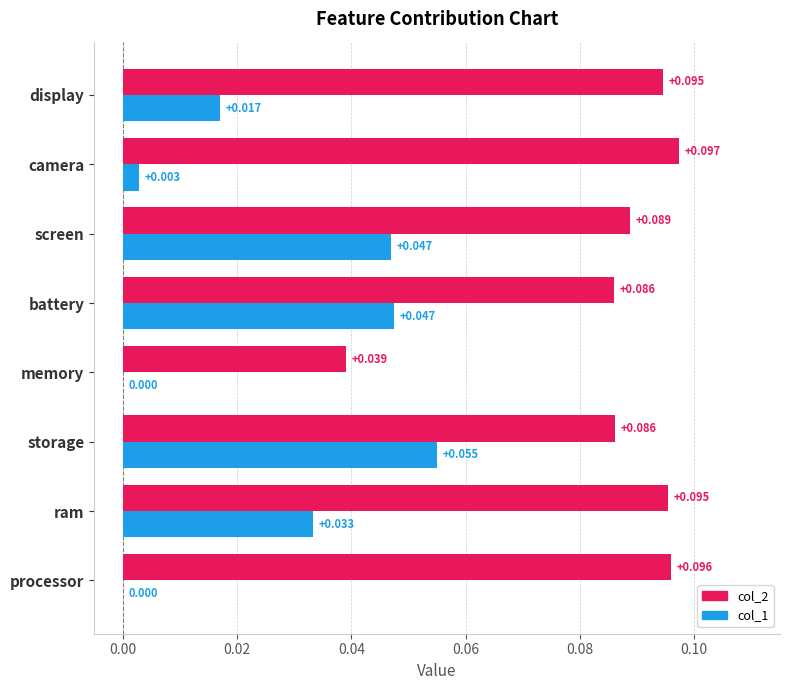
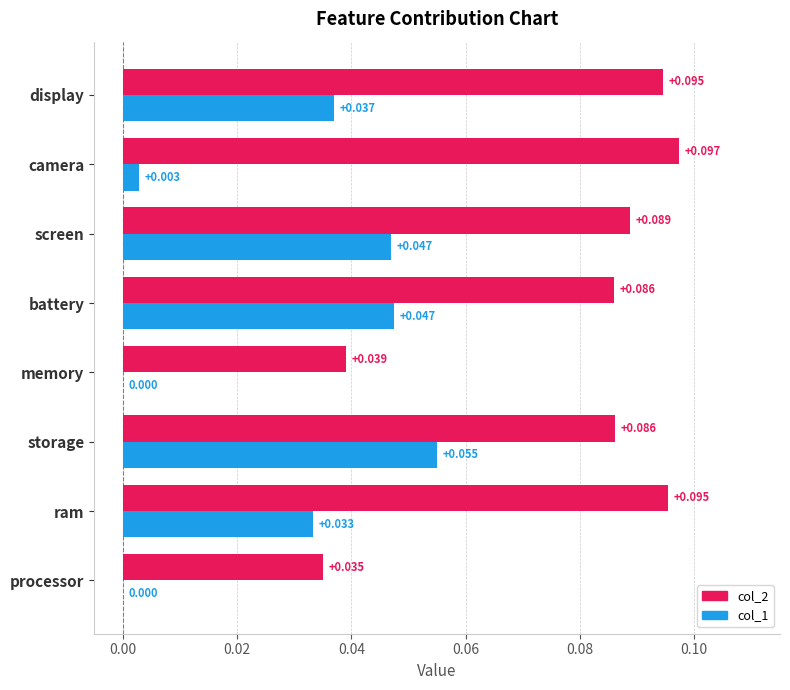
col_1, display: +0.017 -> +0.037
col_2, processor: +0.096 -> +0.035
